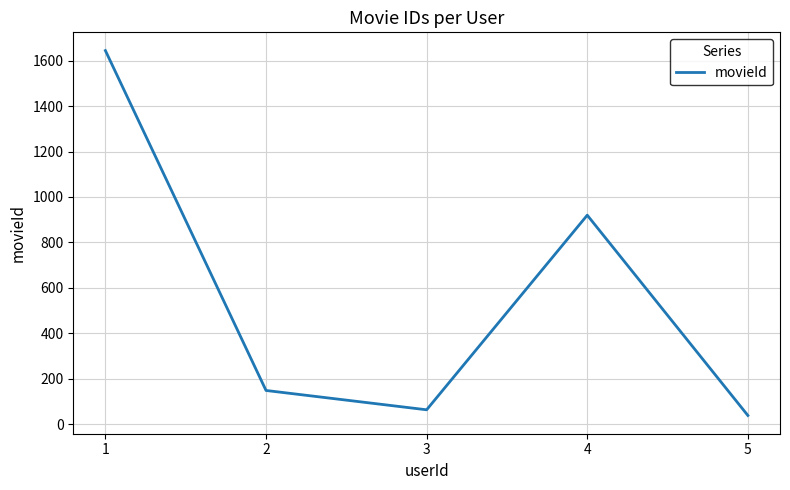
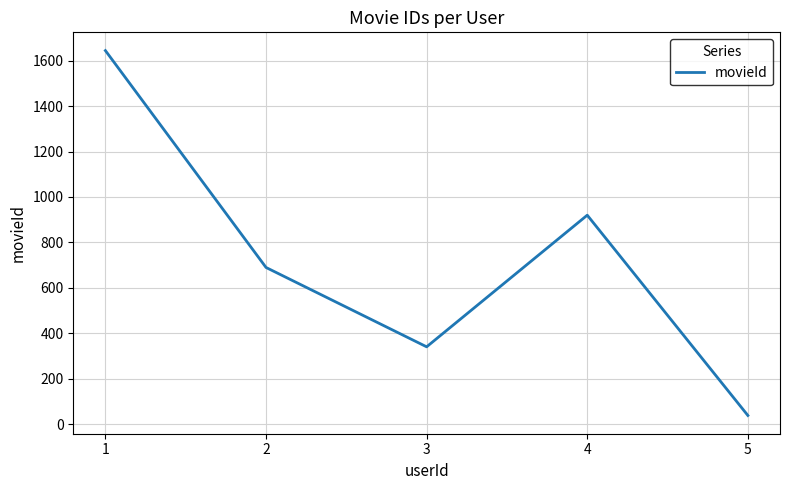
2: 150 -> 690
3: 60 -> 340
